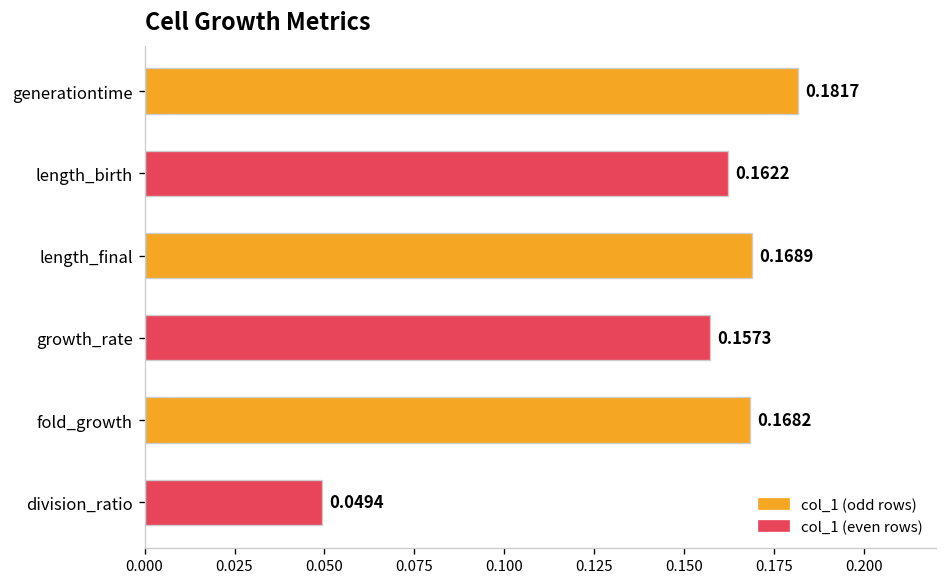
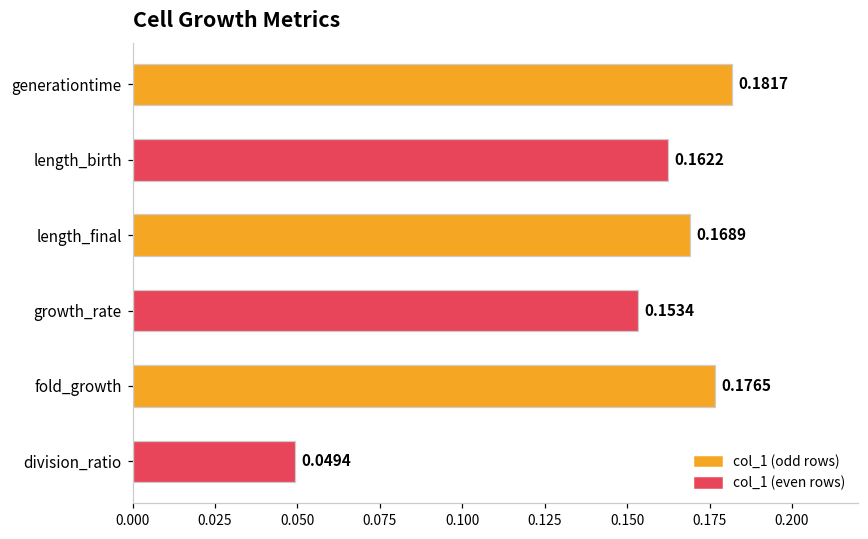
growth_rate: 0.1573 -> 0.1534
fold_growth: 0.1682 -> 0.1765
